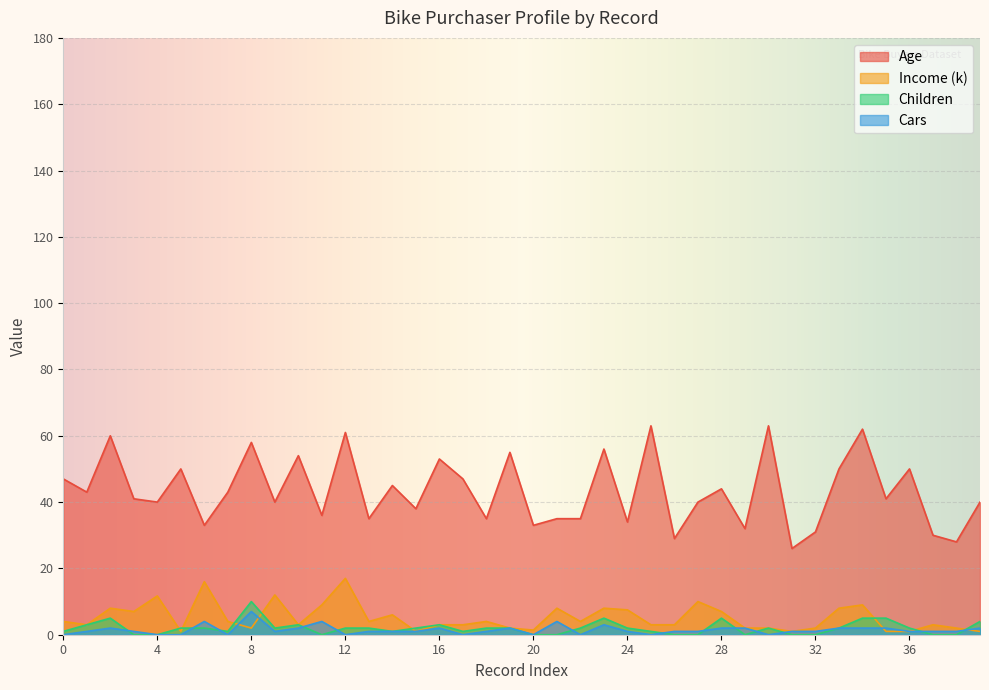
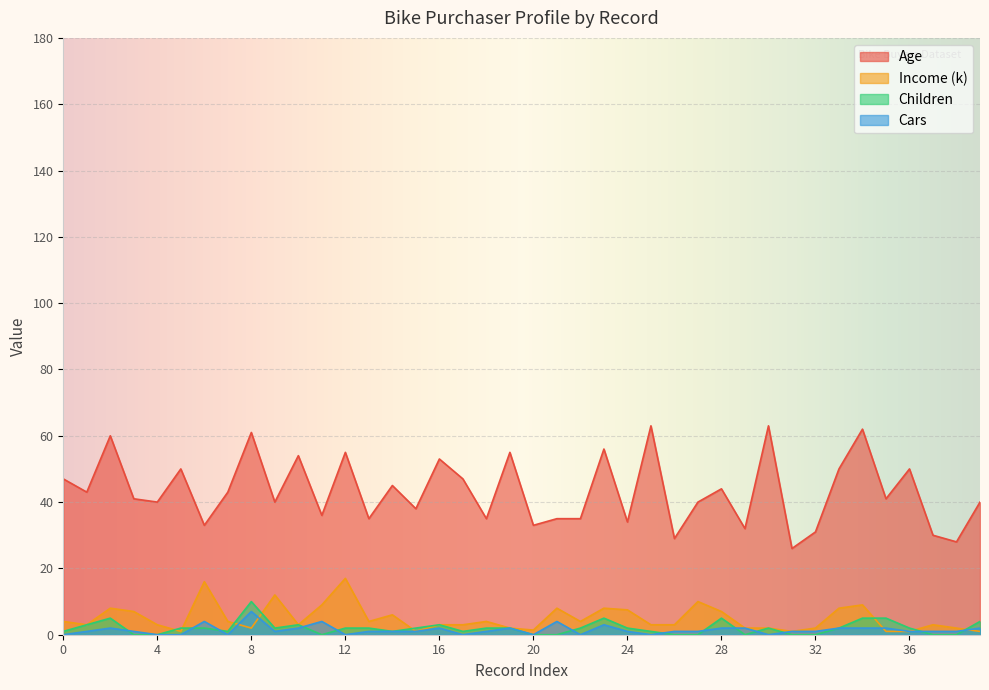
Income (k), 4: 12 -> 3
Age, 8: 58 -> 61
Age, 12: 61 -> 55
